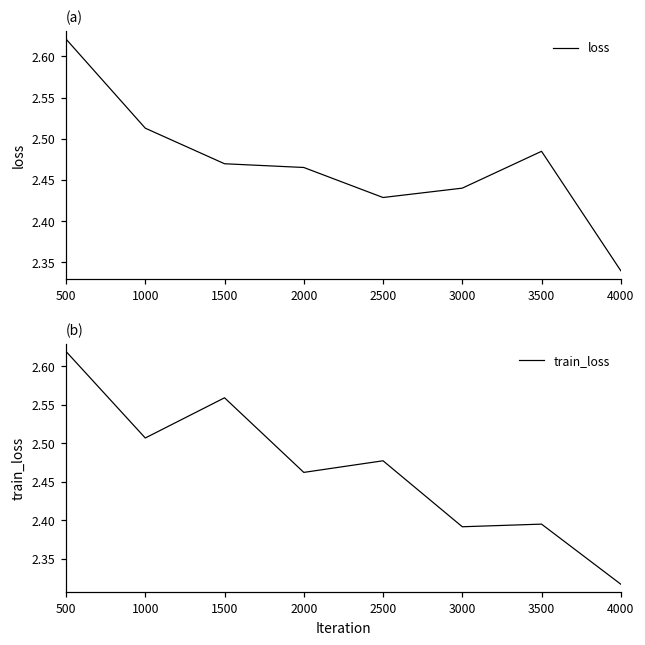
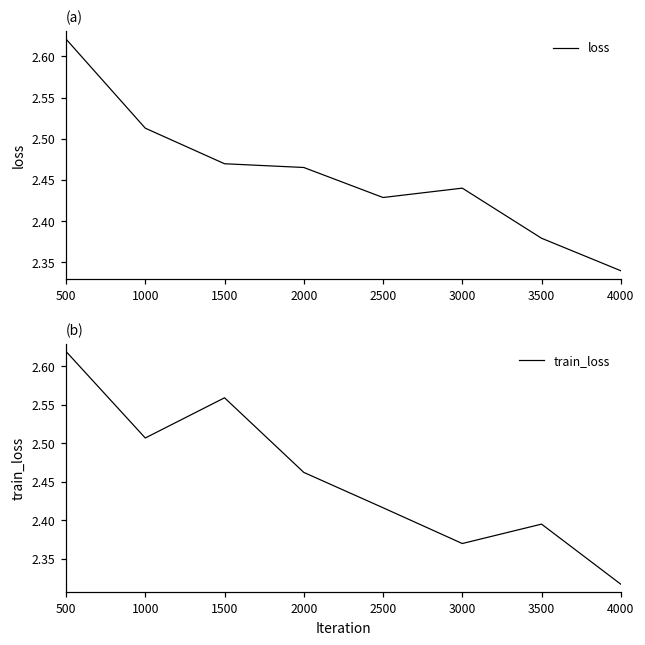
(a), 3500: 2.48 -> 2.38
(b), 2500: 2.48 -> 2.42
(b), 3000: 2.39 -> 2.37
